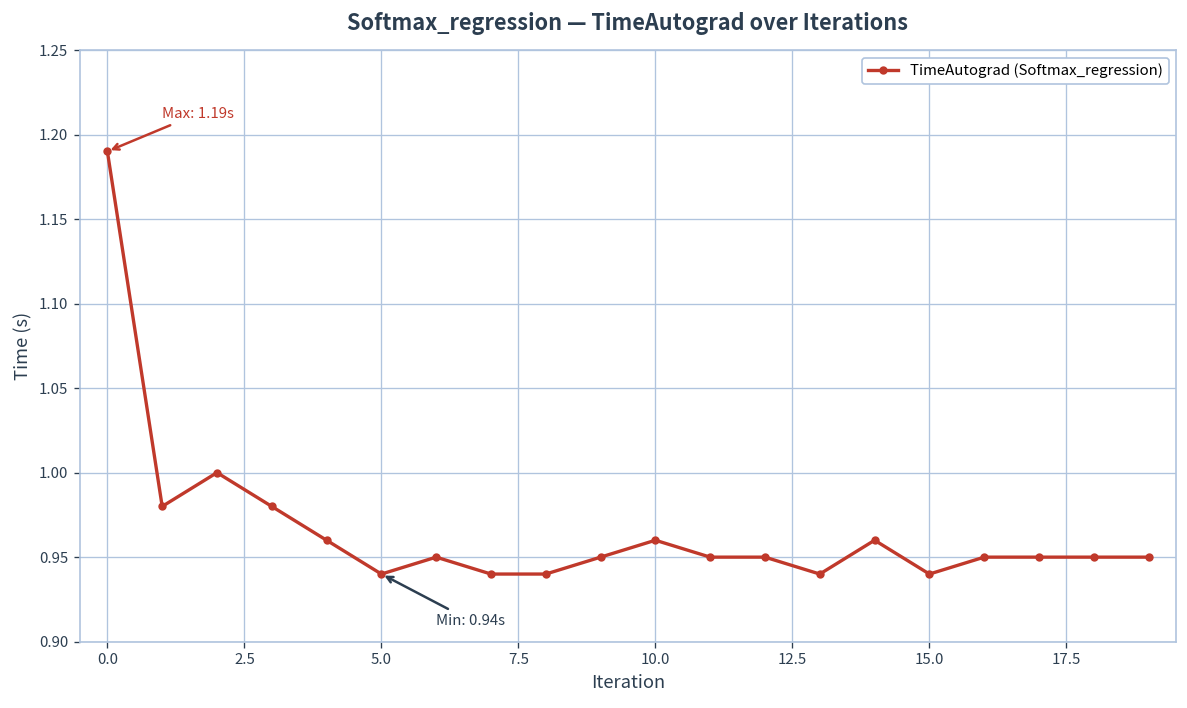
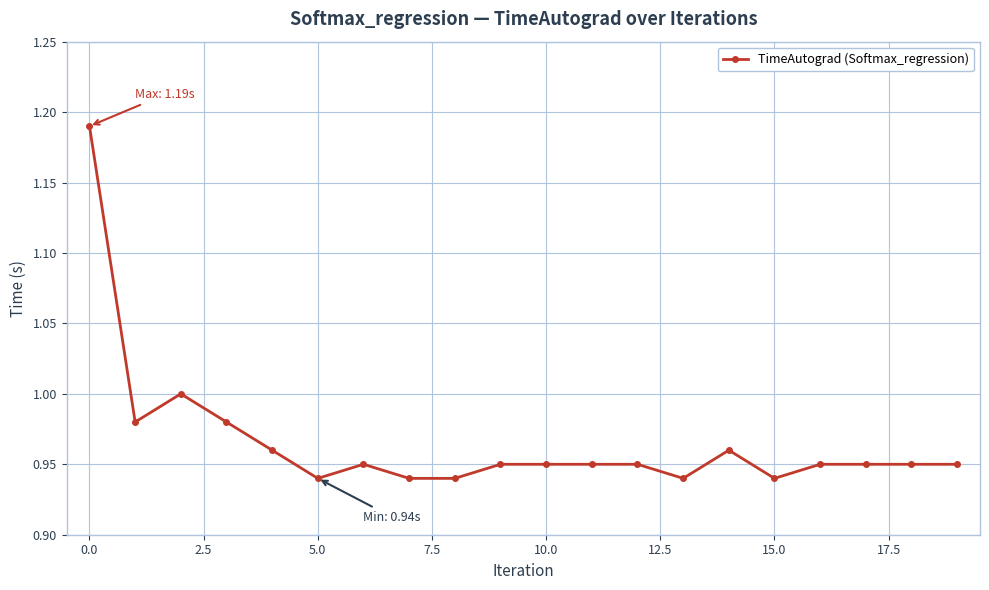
10.0: 0.96 -> 0.95
